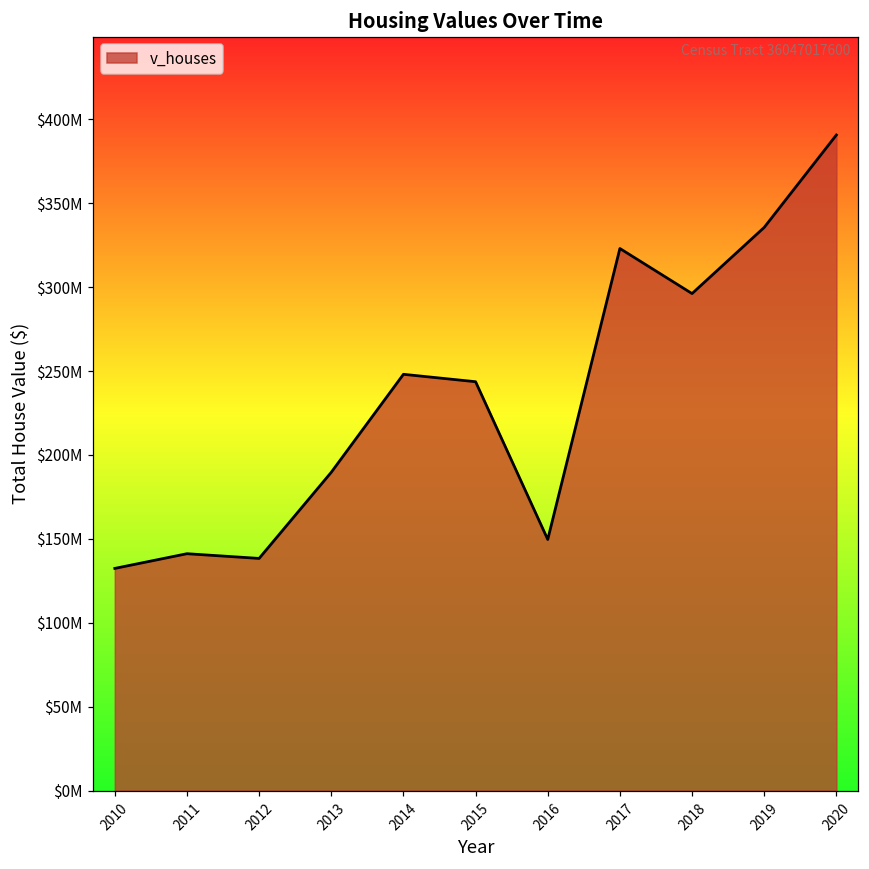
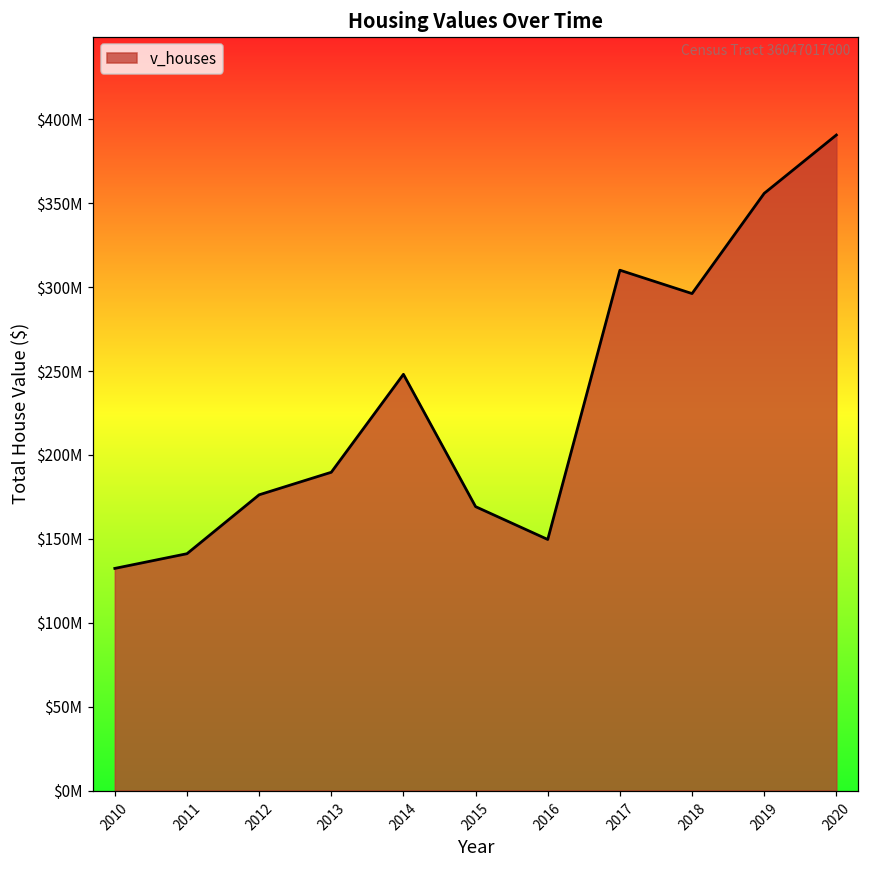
2012: $138000000 -> $176000000
2015: $244000000 -> $169000000
2017: $323000000 -> $310000000
2019: $336000000 -> $356000000
